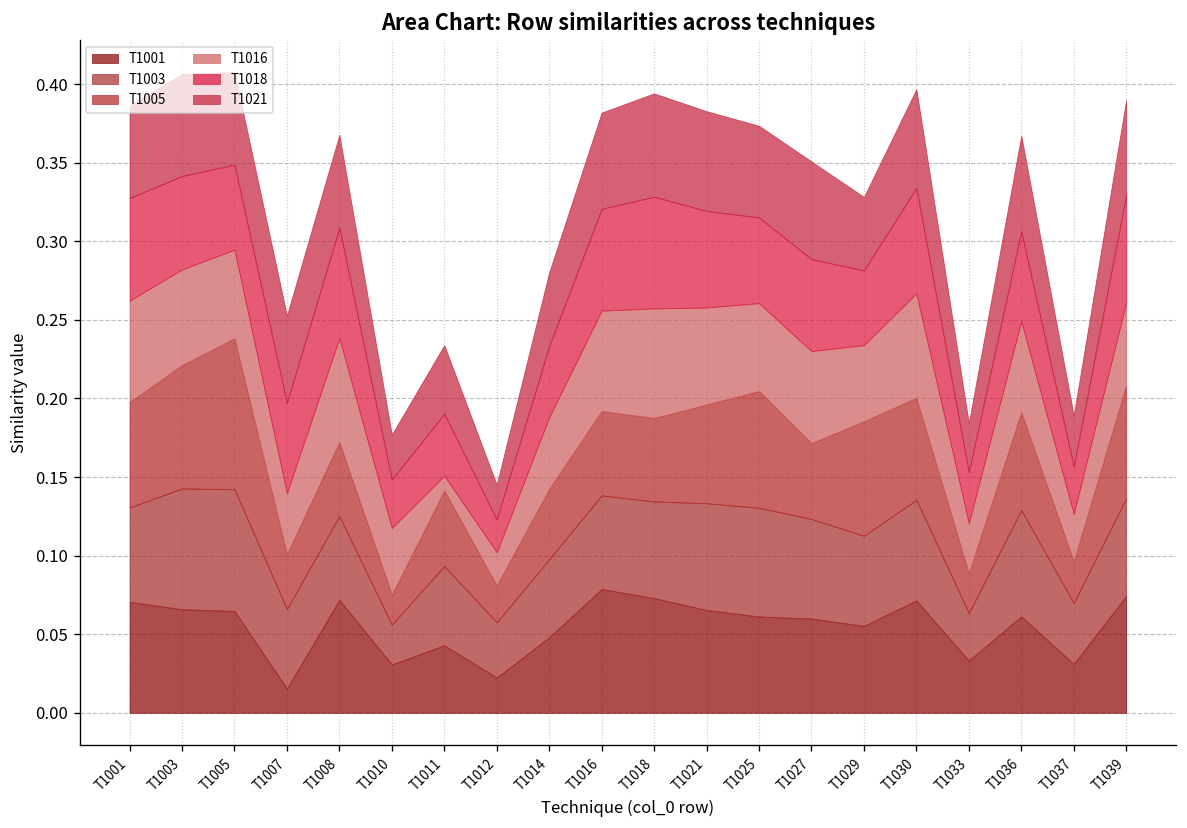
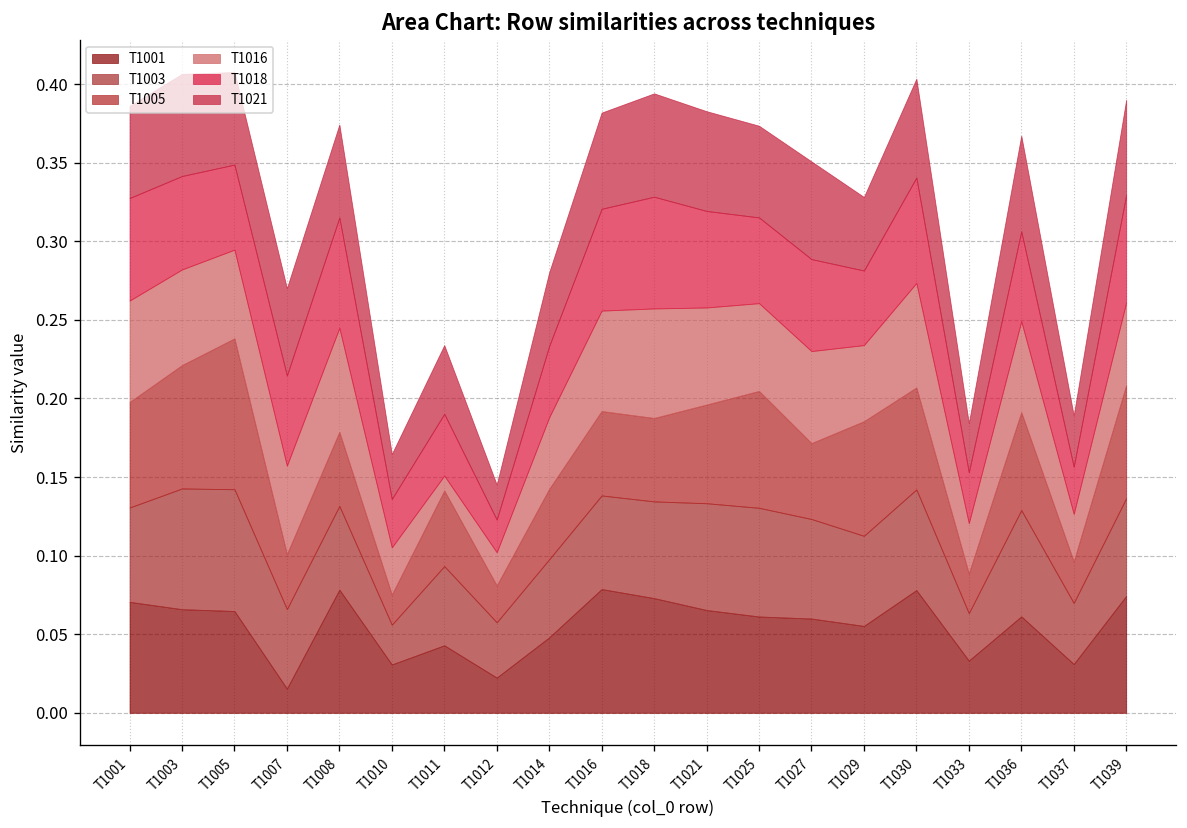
T1016, T1007: 0.039 -> 0.056
T1001, T1008: 0.072 -> 0.078
T1016, T1010: 0.042 -> 0.030
T1001, T1030: 0.071 -> 0.078
